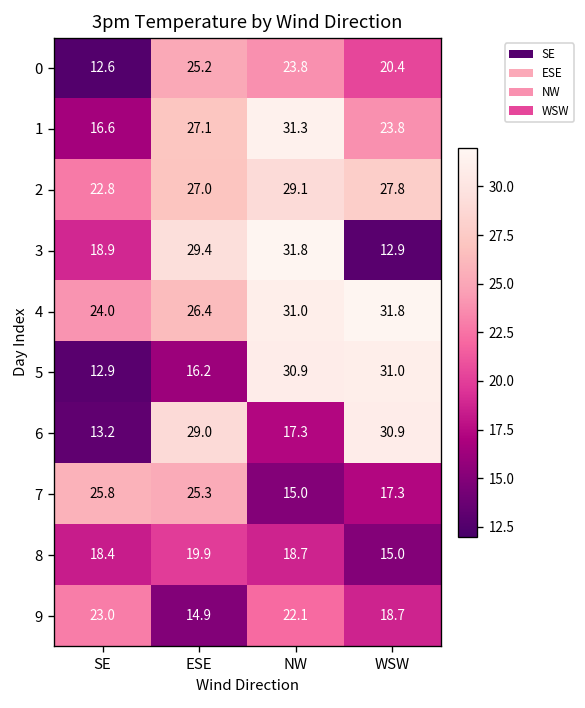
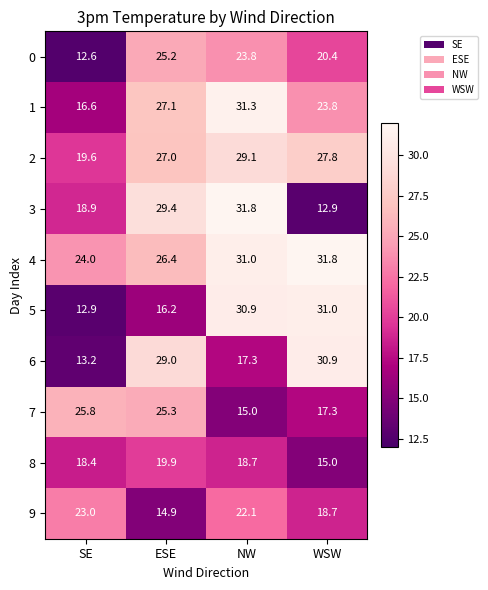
2, SE: 22.8 -> 19.6
